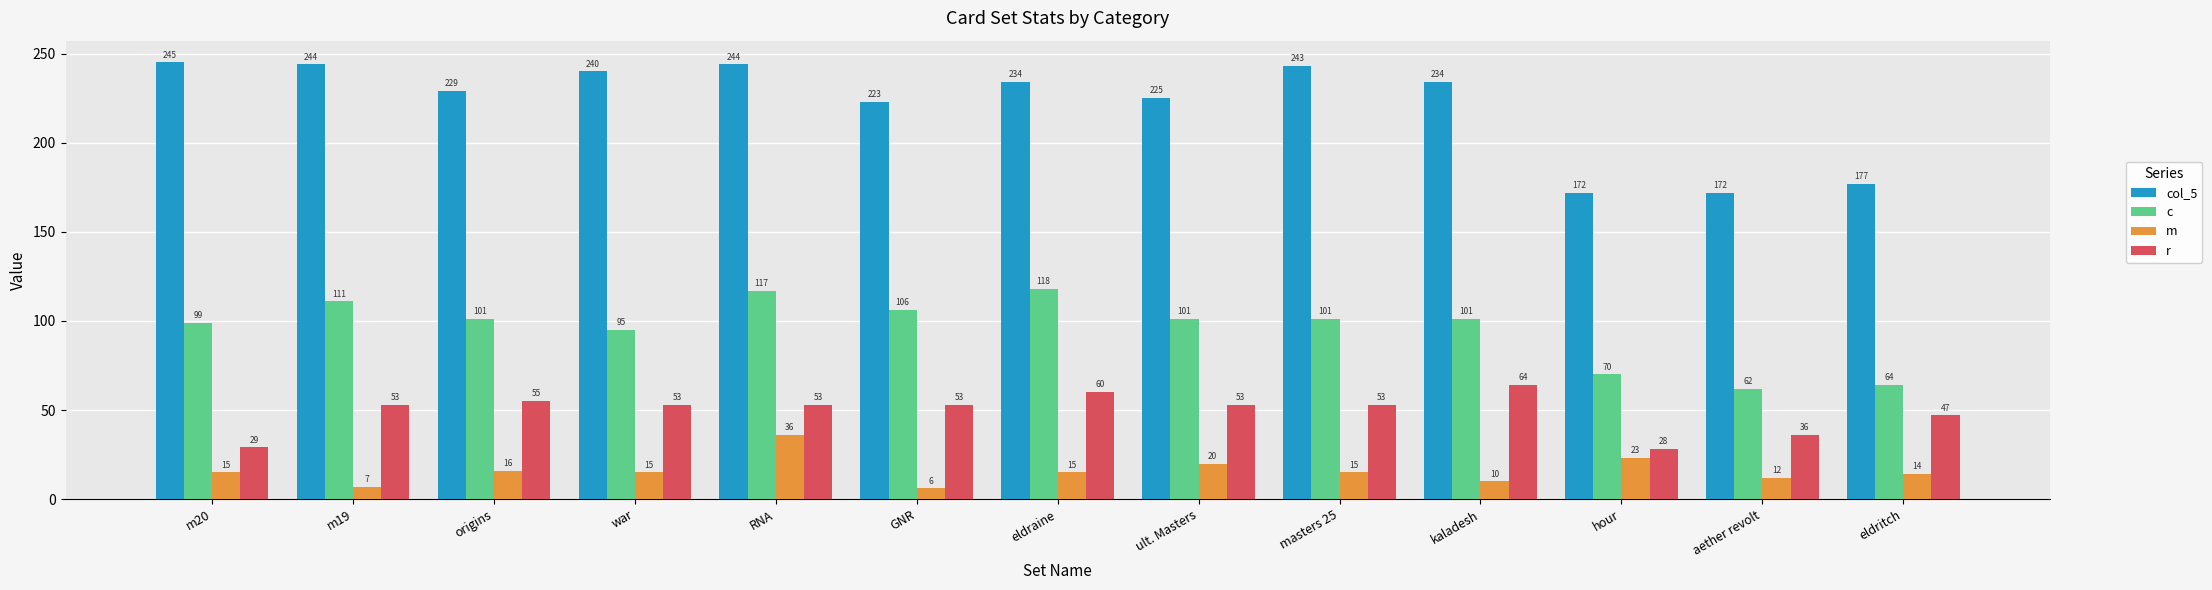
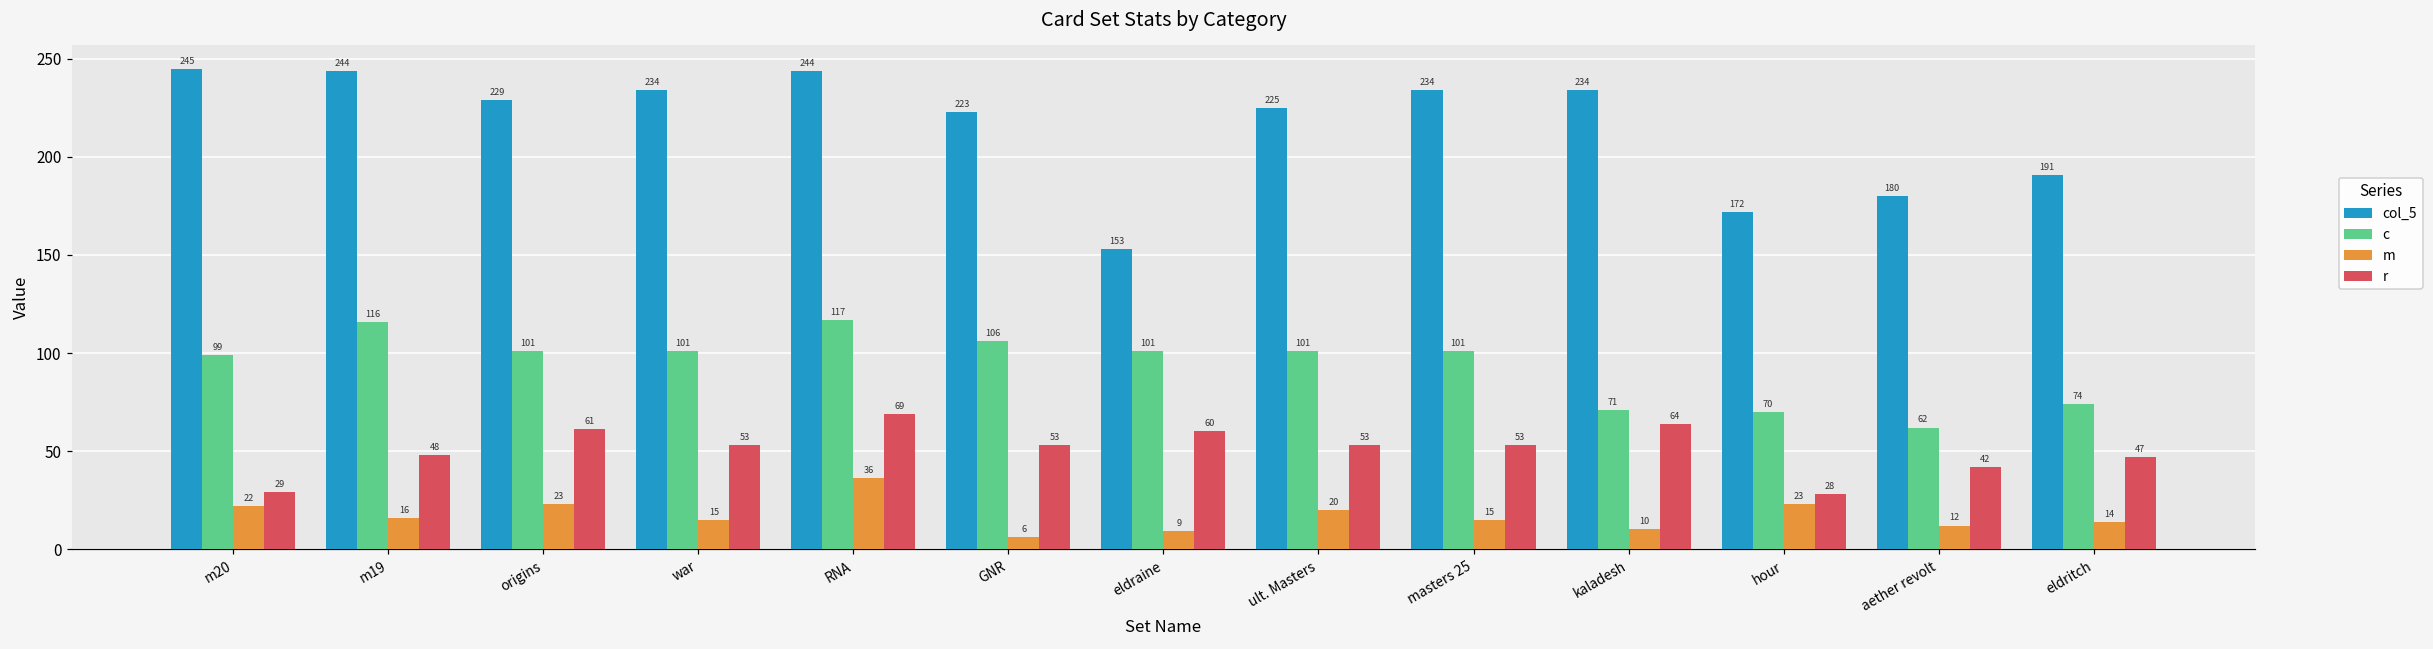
m, m20: 15 -> 22
c, m19: 111 -> 116
m, m19: 7 -> 16
r, m19: 53 -> 48
m, origins: 16 -> 23
r, origins: 55 -> 61
col_5, war: 240 -> 234
c, war: 95 -> 101
r, RNA: 53 -> 69
col_5, eldraine: 234 -> 153
c, eldraine: 118 -> 101
m, eldraine: 15 -> 9
col_5, masters 25: 243 -> 234
c, kaladesh: 101 -> 71
col_5, aether revolt: 172 -> 180
r, aether revolt: 36 -> 42
col_5, eldritch: 177 -> 191
c, eldritch: 64 -> 74
